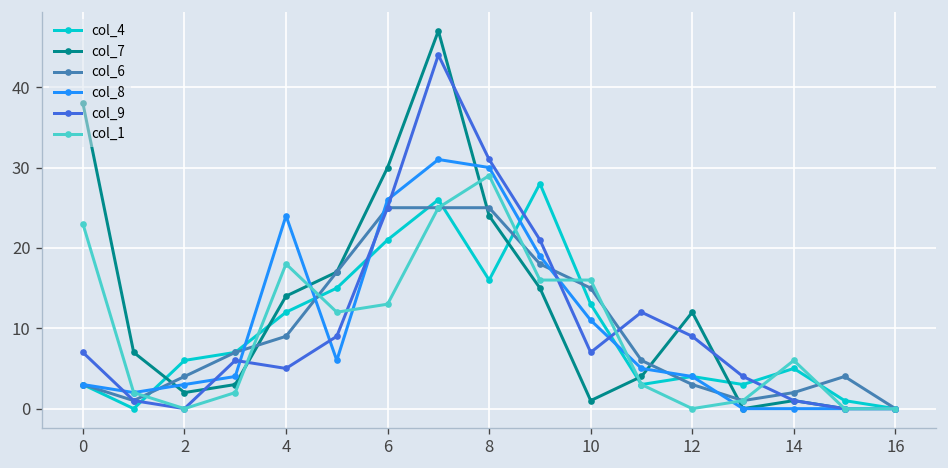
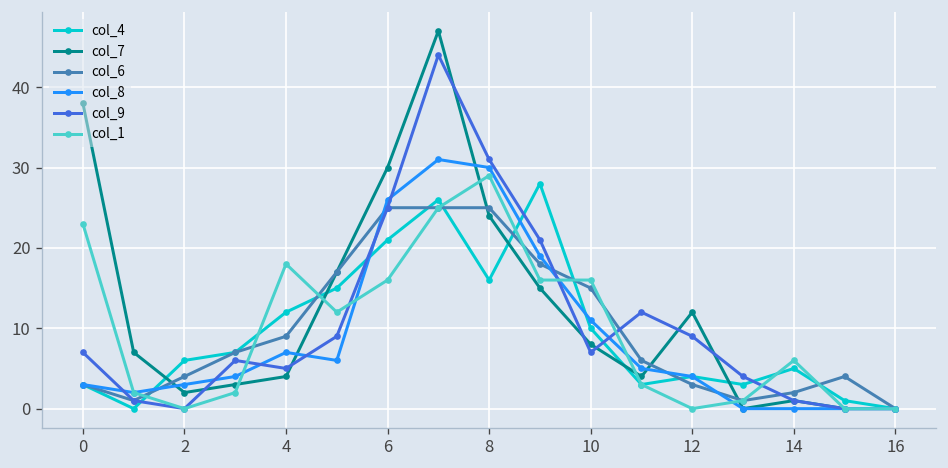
col_7, 4: 14 -> 4
col_8, 4: 24 -> 7
col_1, 6: 13 -> 16
col_4, 10: 13 -> 10
col_7, 10: 1 -> 8
